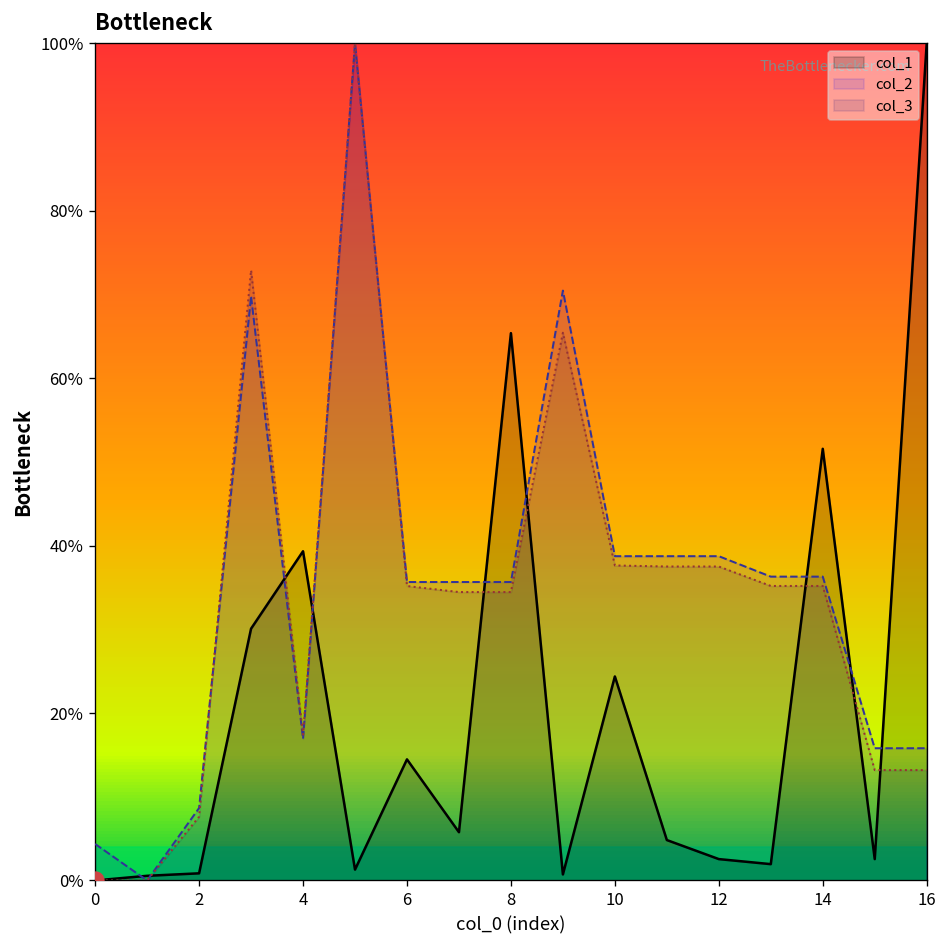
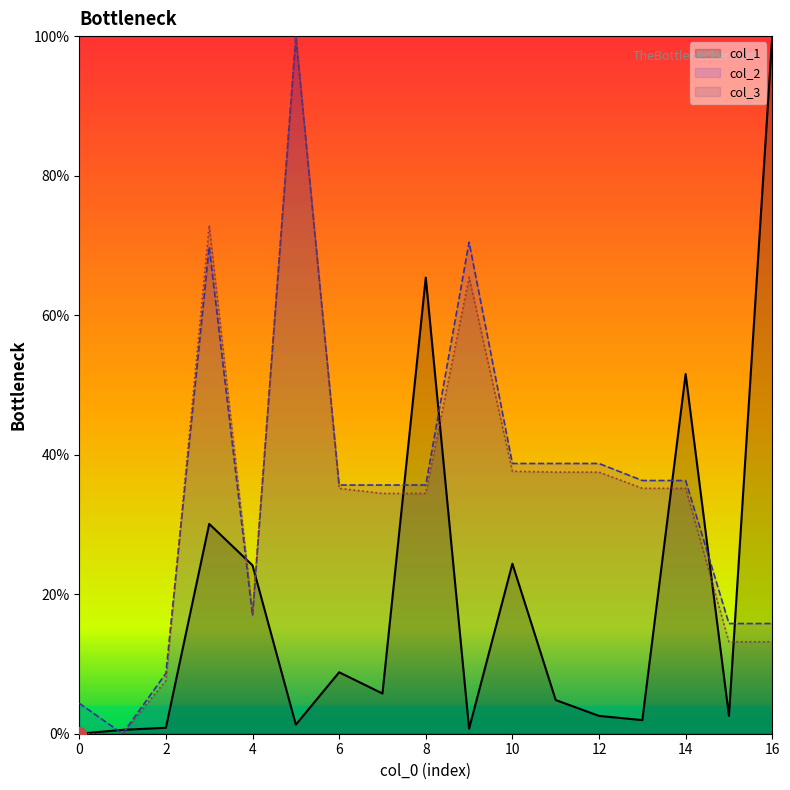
col_1, 4: 39% -> 24%
col_1, 6: 14% -> 9%
